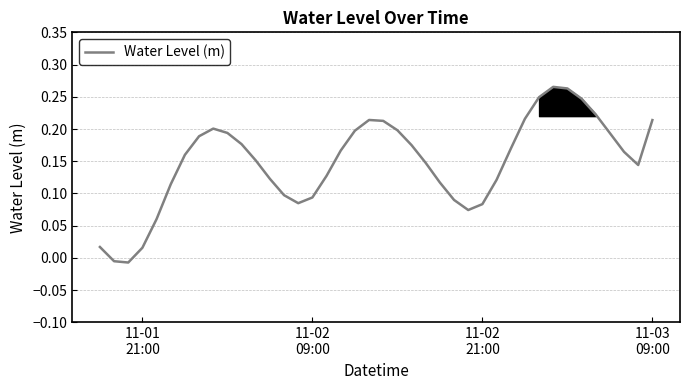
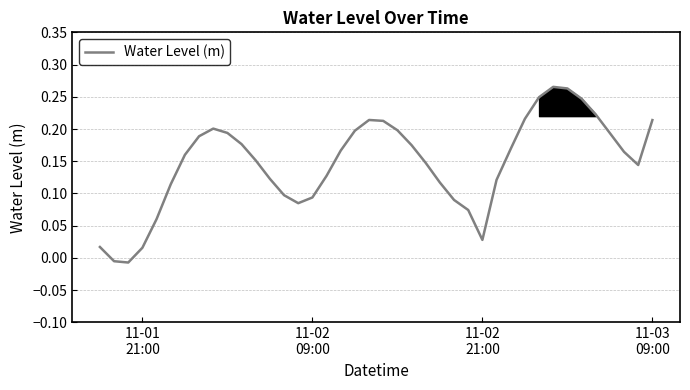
Water Level (m), 11-02 21:00: 0.08 -> 0.03
